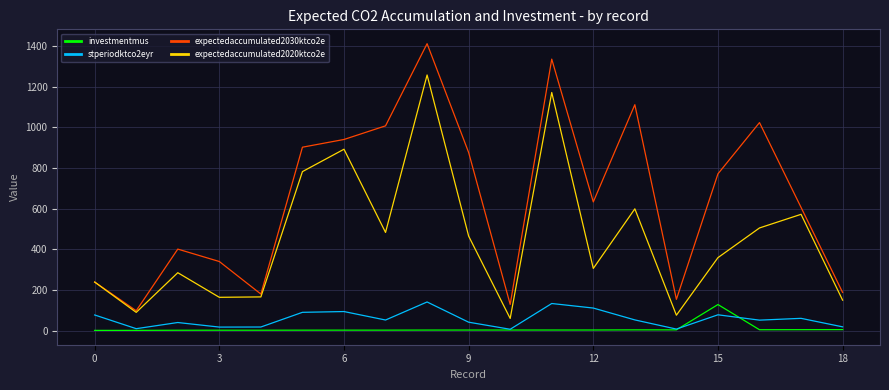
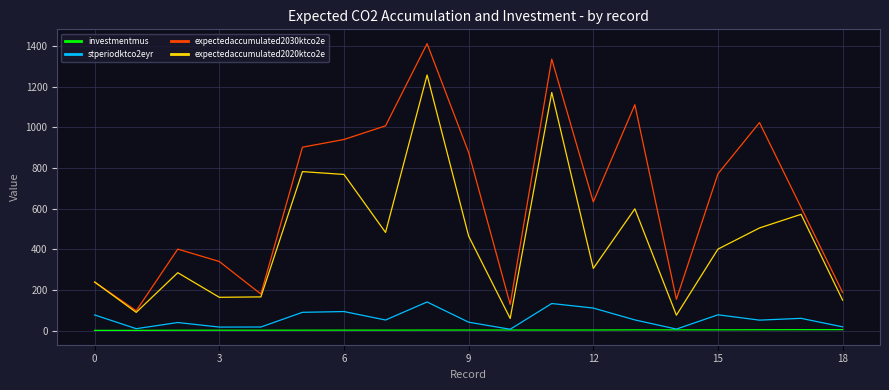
expectedaccumulated2020ktco2e, 6: 890 -> 770
investmentmus, 15: 130 -> 0
expectedaccumulated2020ktco2e, 15: 360 -> 400
